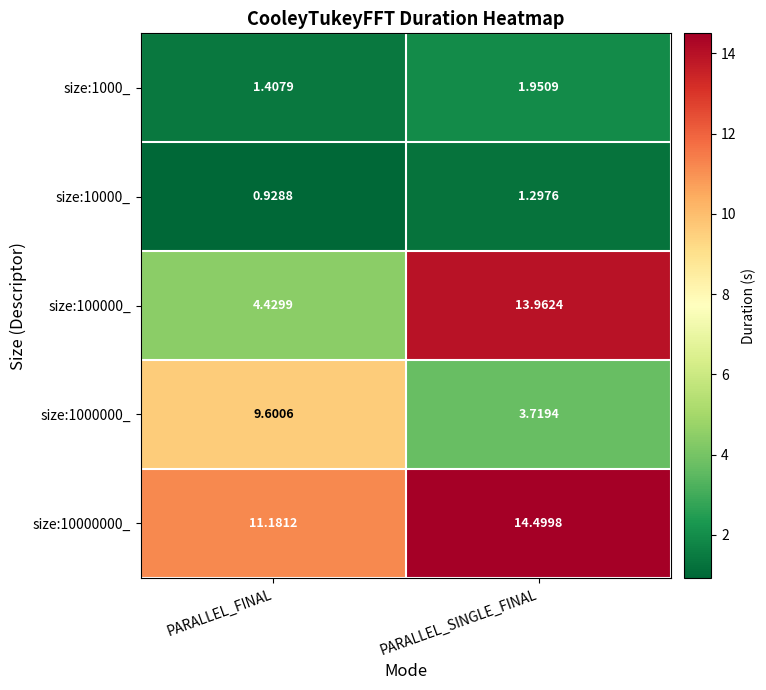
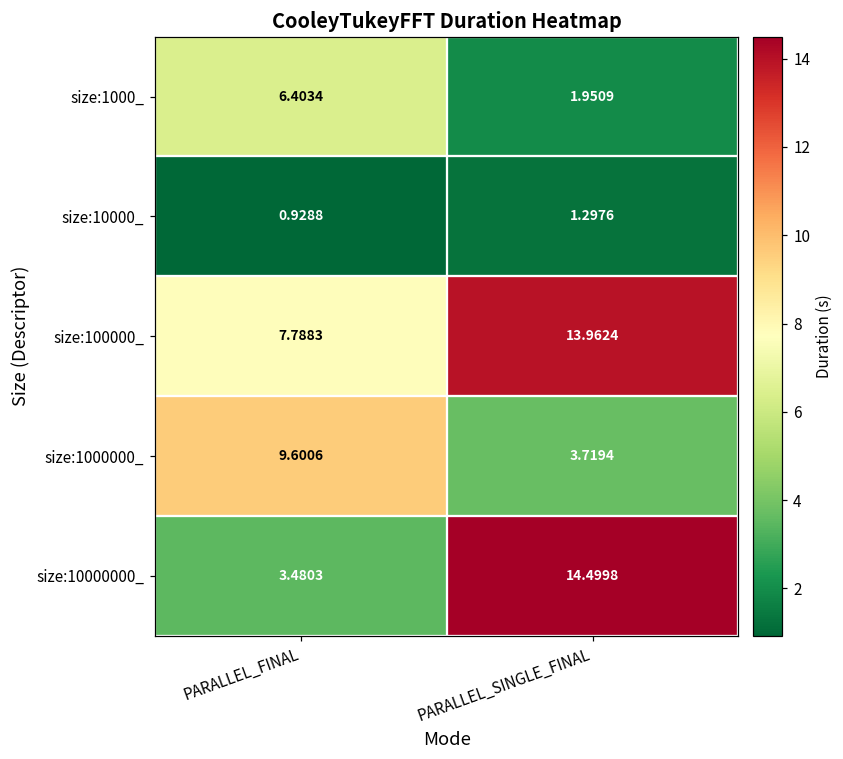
size:1000_, PARALLEL_FINAL: 1.4079 -> 6.4034
size:100000_, PARALLEL_FINAL: 4.4299 -> 7.7883
size:10000000_, PARALLEL_FINAL: 11.1812 -> 3.4803
